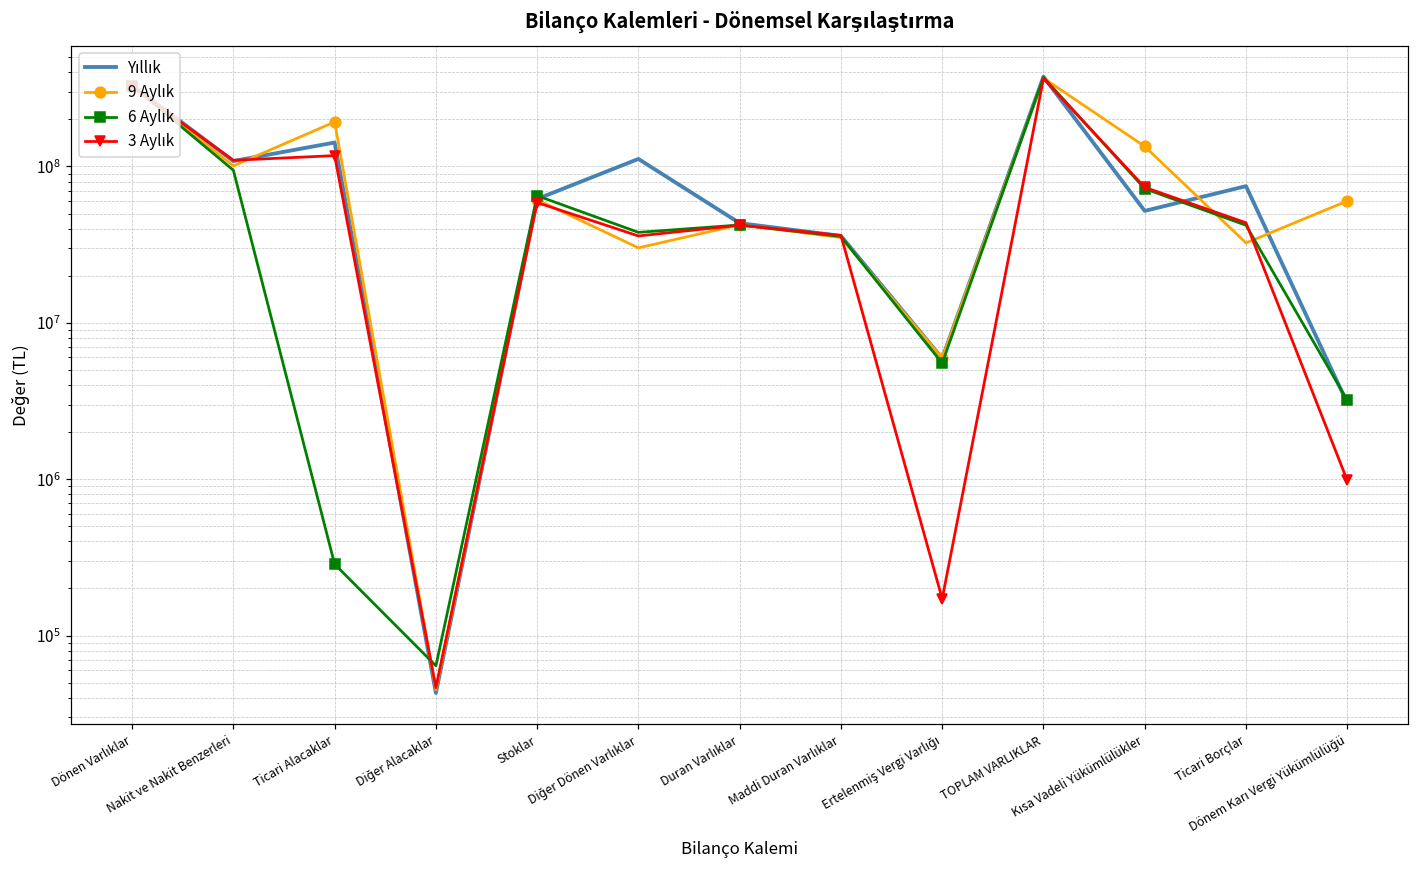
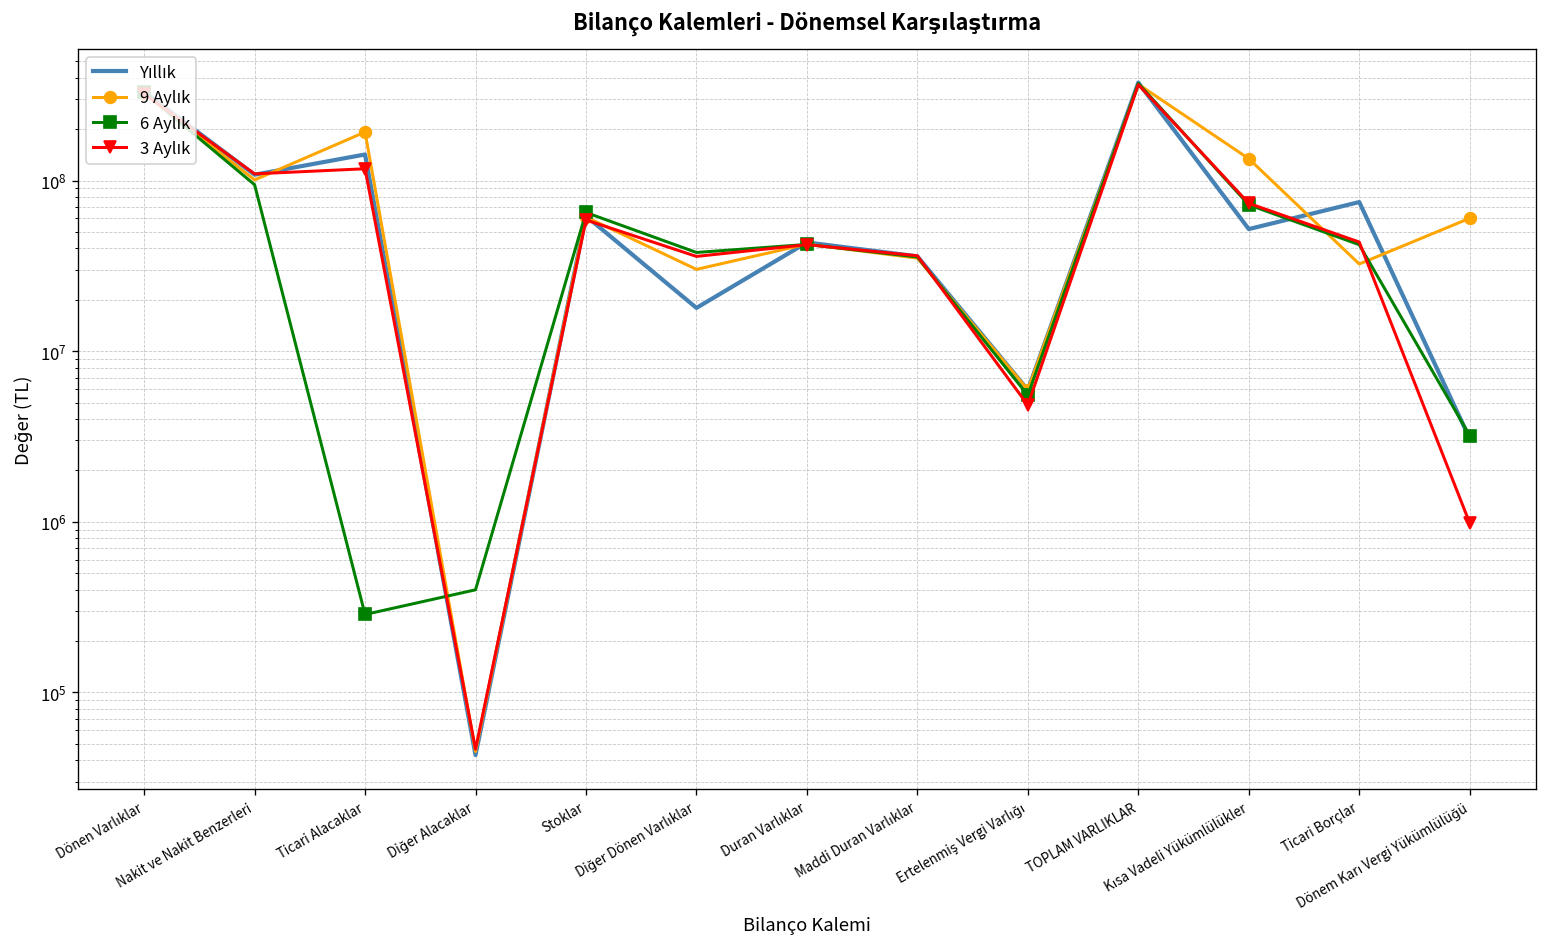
6 Aylık, Diğer Alacaklar: 60000 -> 400000
Yıllık, Diğer Dönen Varlıklar: 110000000 -> 18000000
3 Aylık, Ertelenmiş Vergi Varlığı: 170000 -> 4800000
